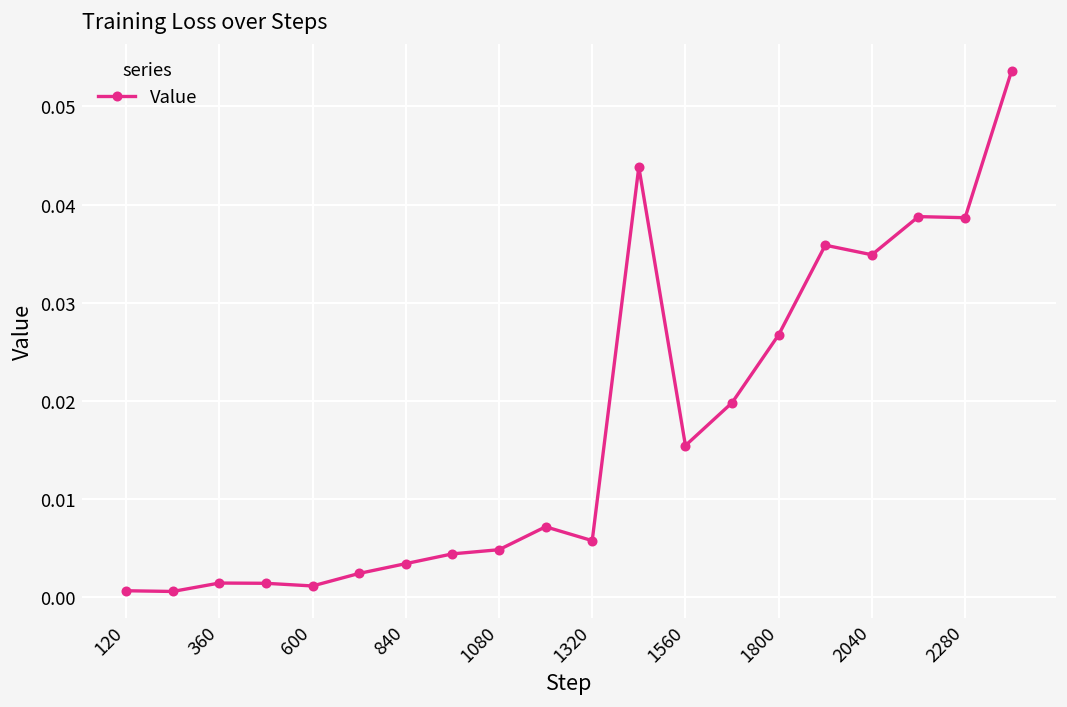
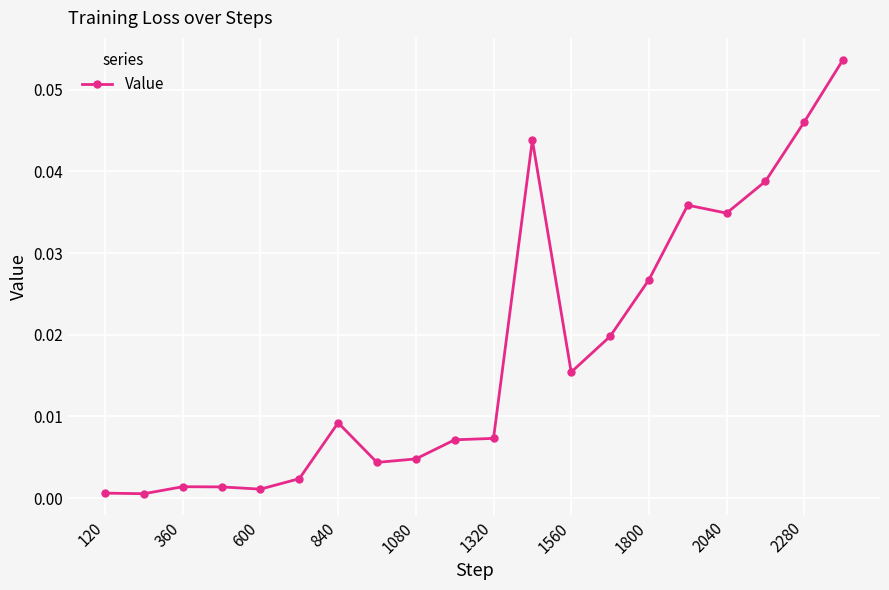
840: 0.003 -> 0.009
1320: 0.006 -> 0.007
2280: 0.039 -> 0.046
